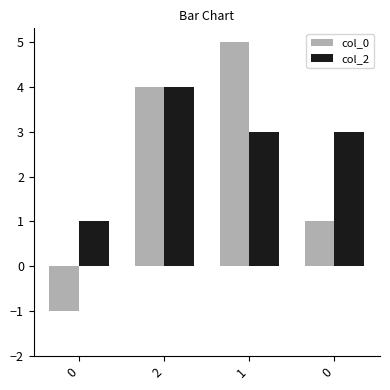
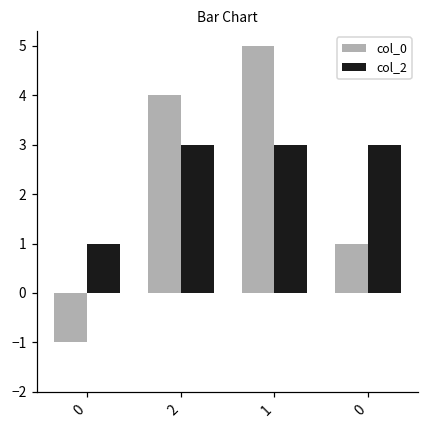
col_2, 2: 4 -> 3
